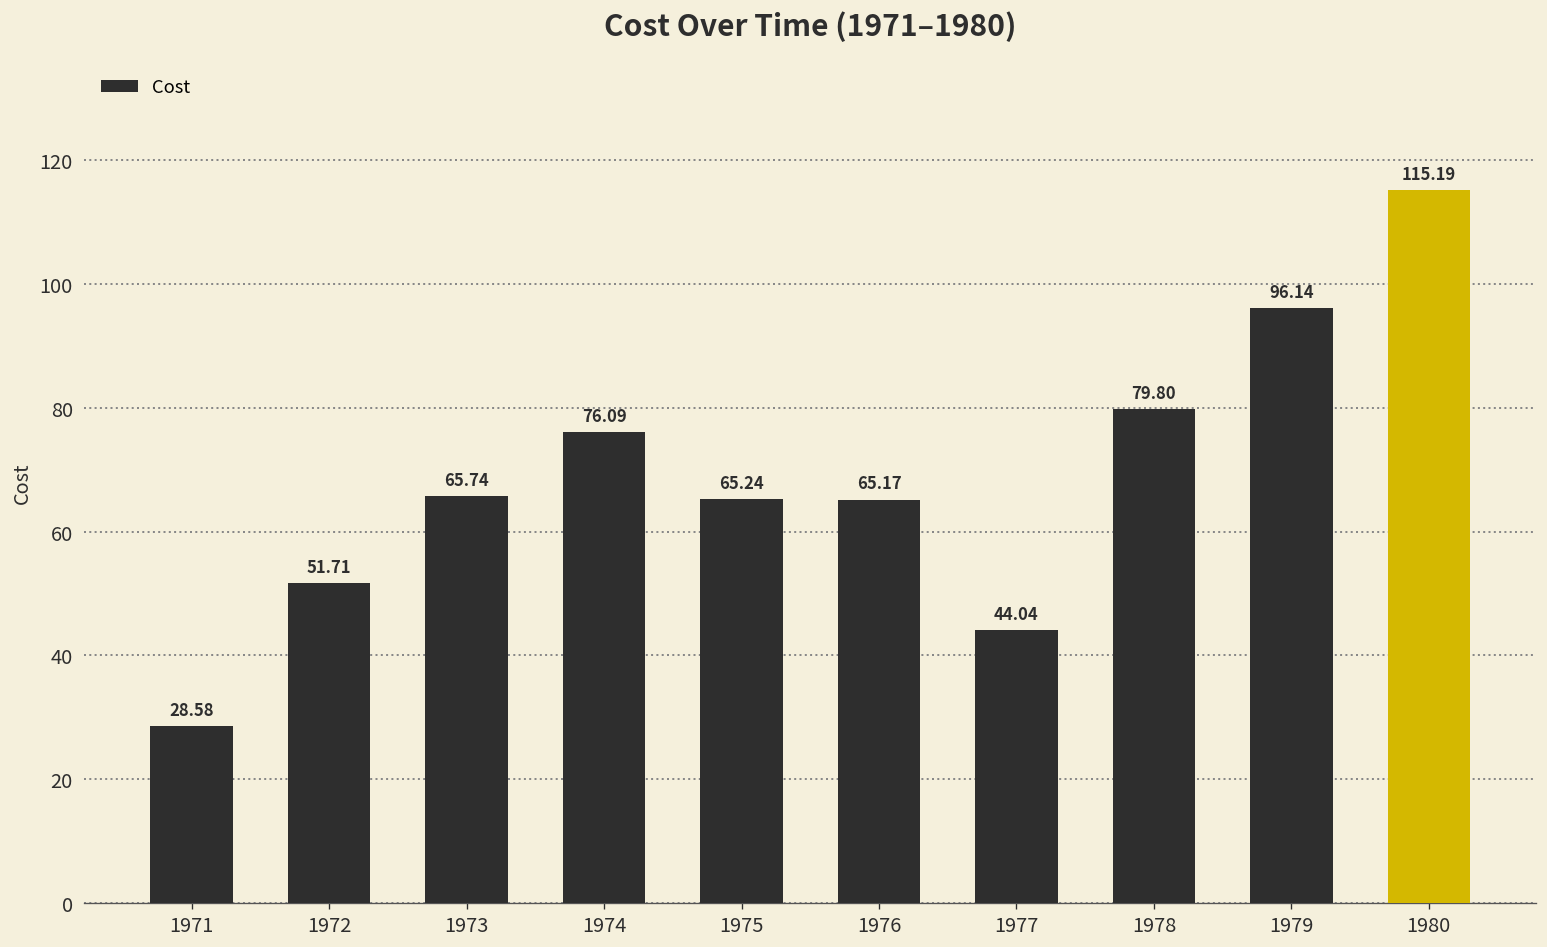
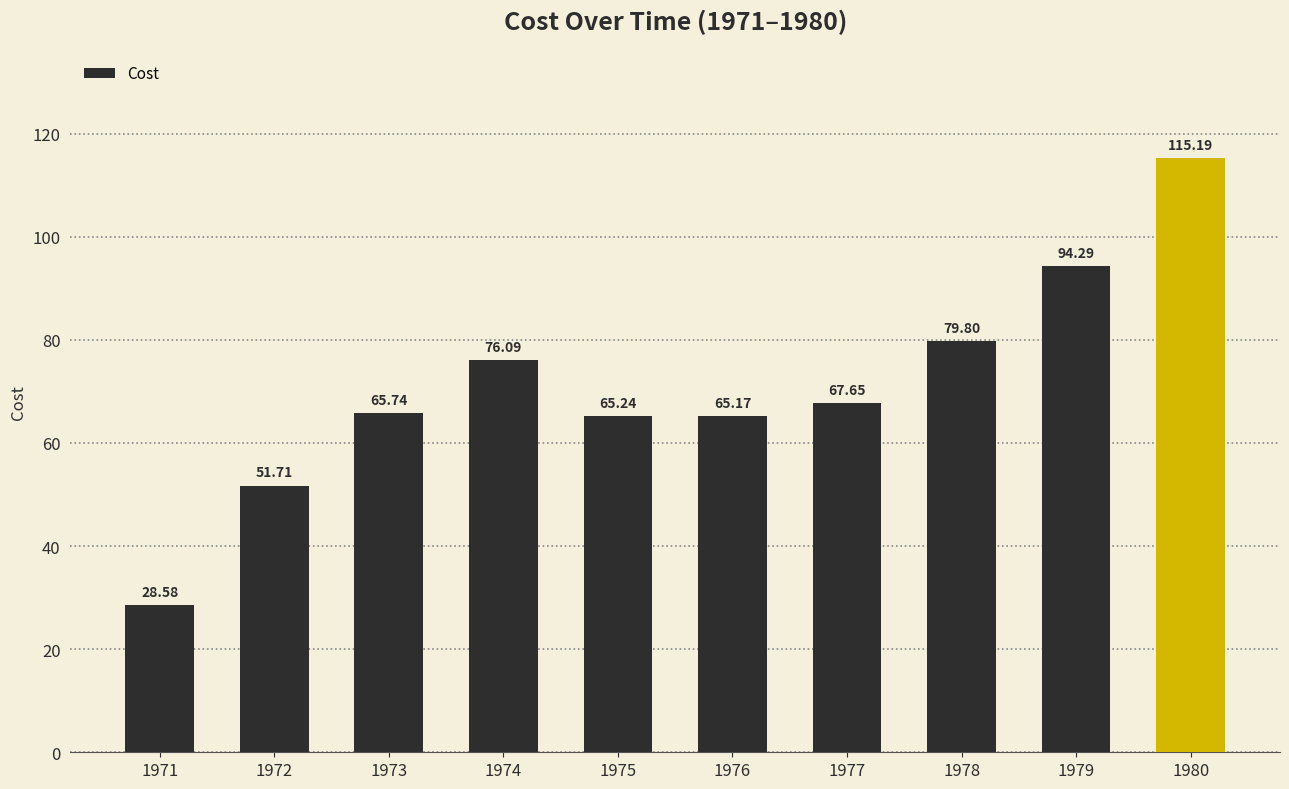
1977: 44.04 -> 67.65
1979: 96.14 -> 94.29
